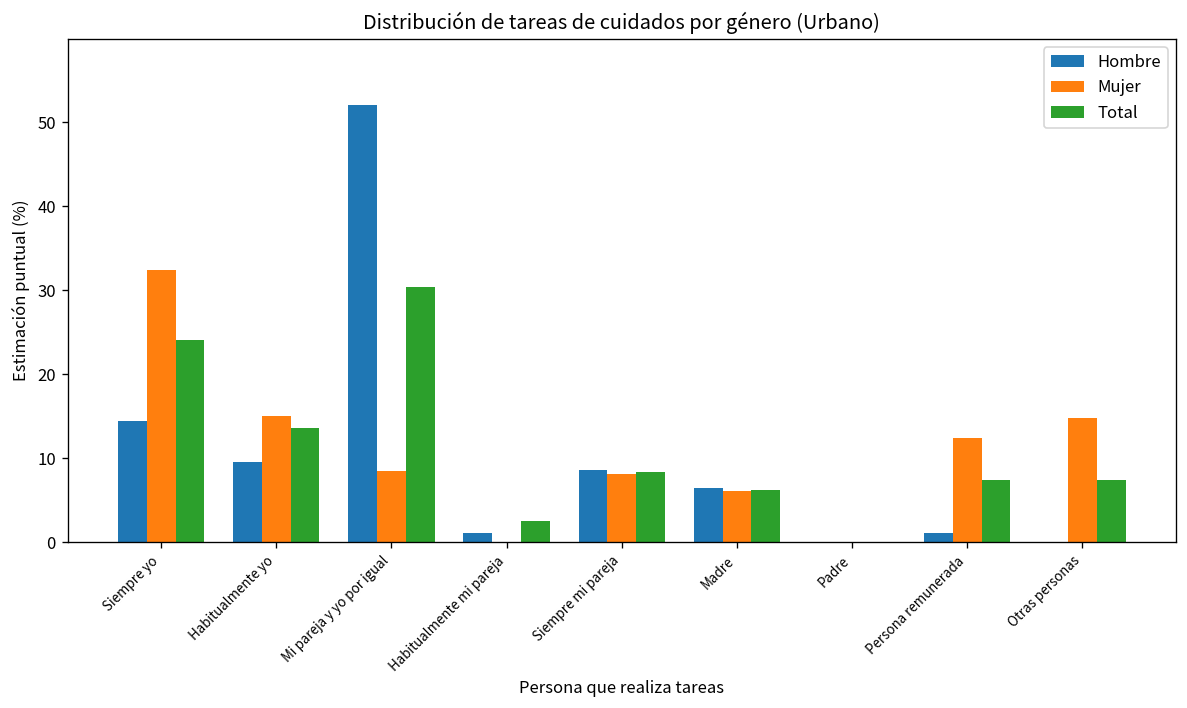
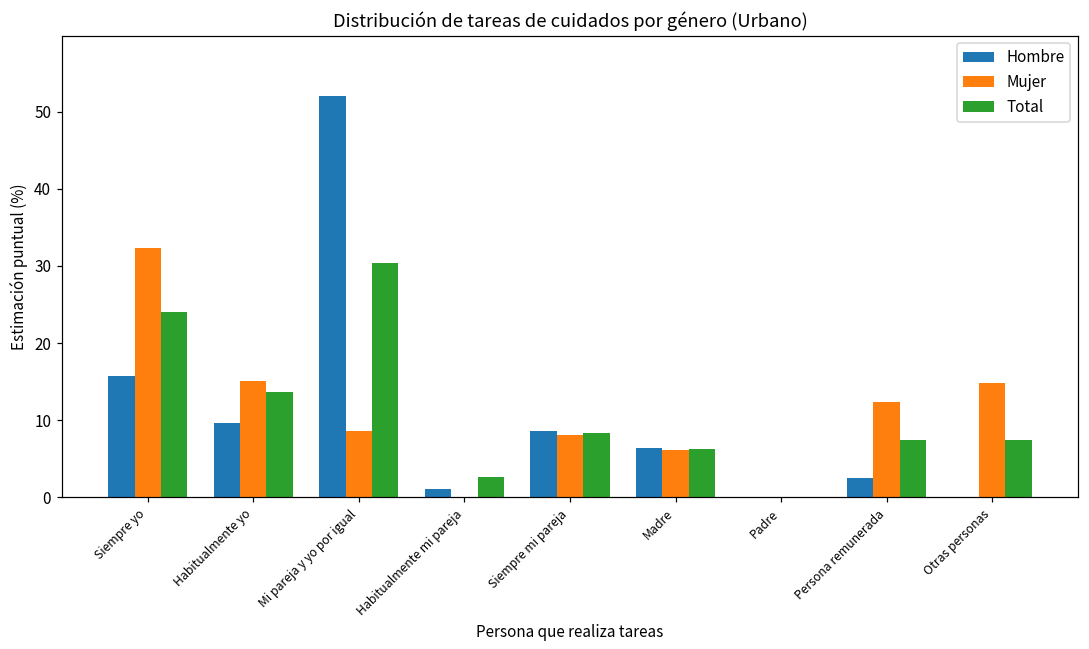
Hombre, Siempre yo: 14 -> 16
Hombre, Persona remunerada: 1 -> 2
